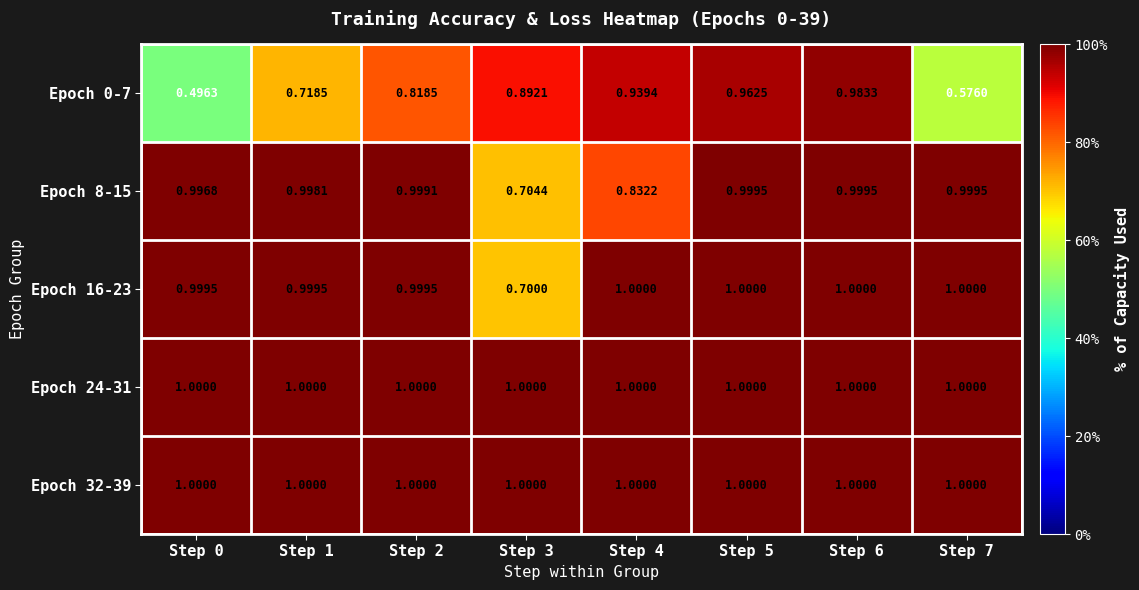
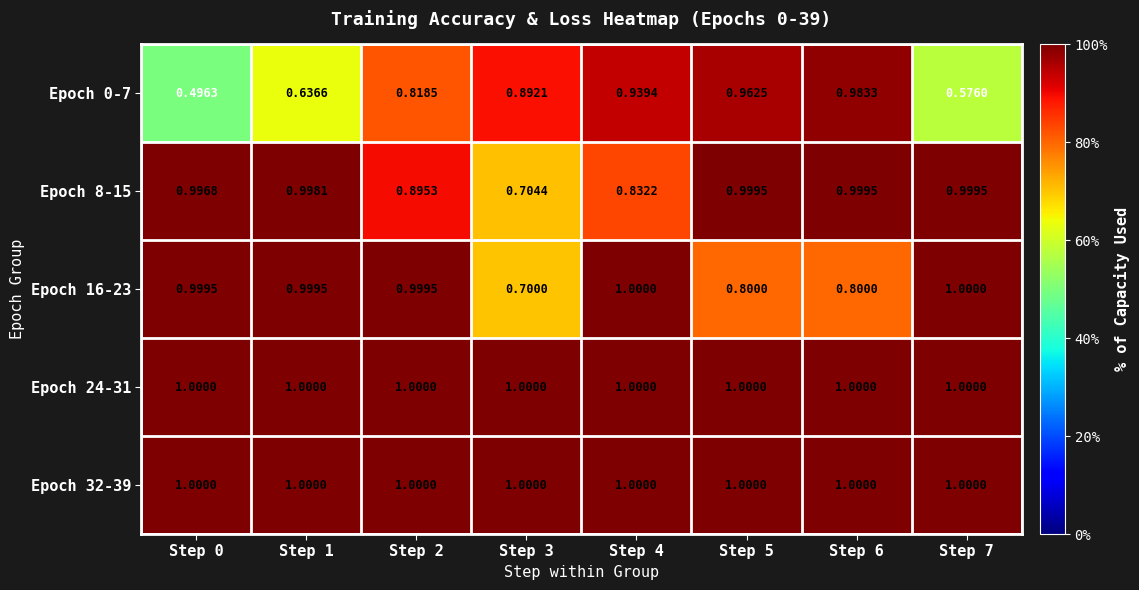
Epoch 0-7, Step 1: 0.7185 -> 0.6366
Epoch 8-15, Step 2: 0.9991 -> 0.8953
Epoch 16-23, Step 5: 1.0000 -> 0.8000
Epoch 16-23, Step 6: 1.0000 -> 0.8000
